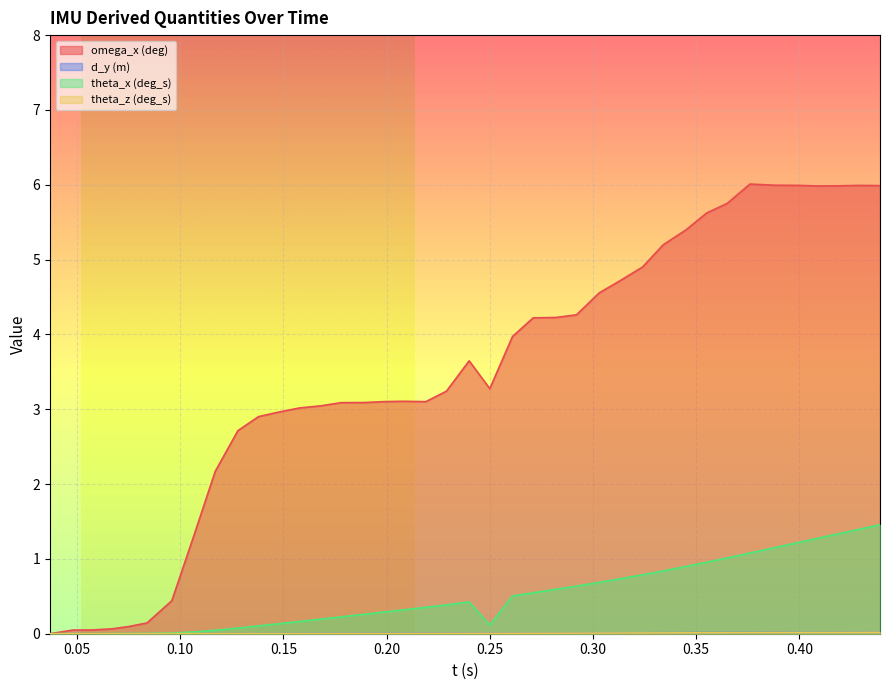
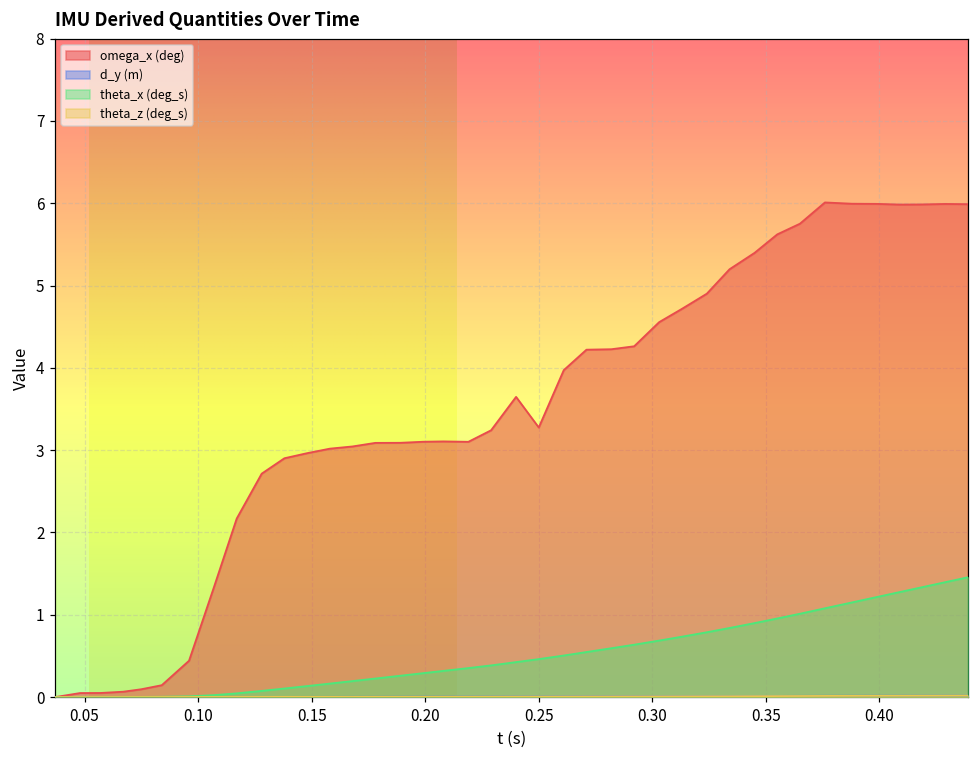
theta_x (deg_s), 0.25: 0.1 -> 0.5
